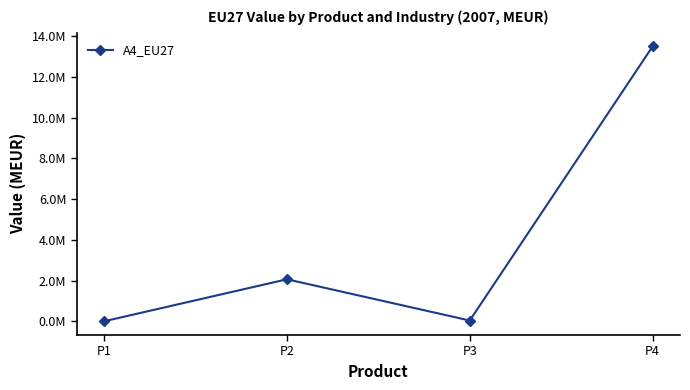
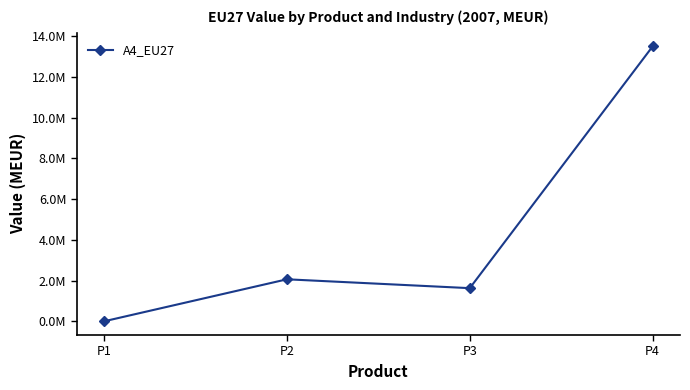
P3: 0 -> 1600000
